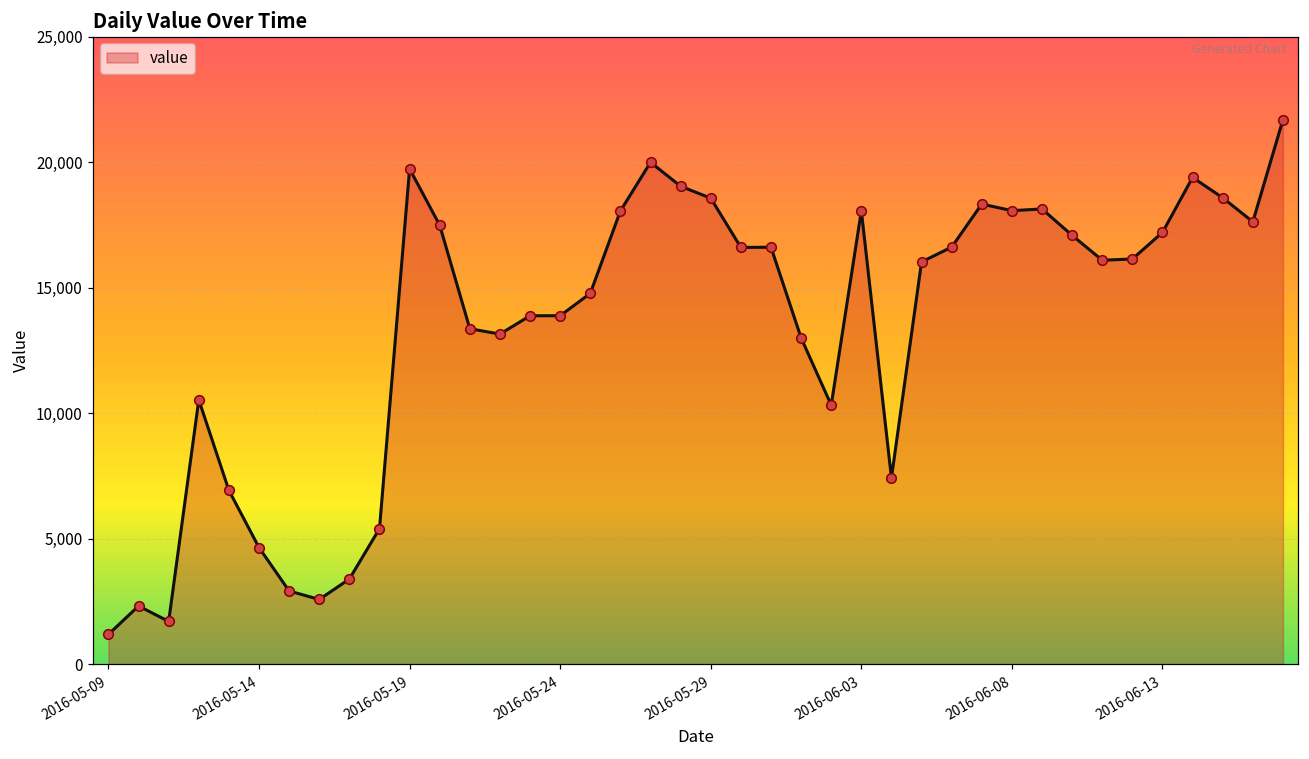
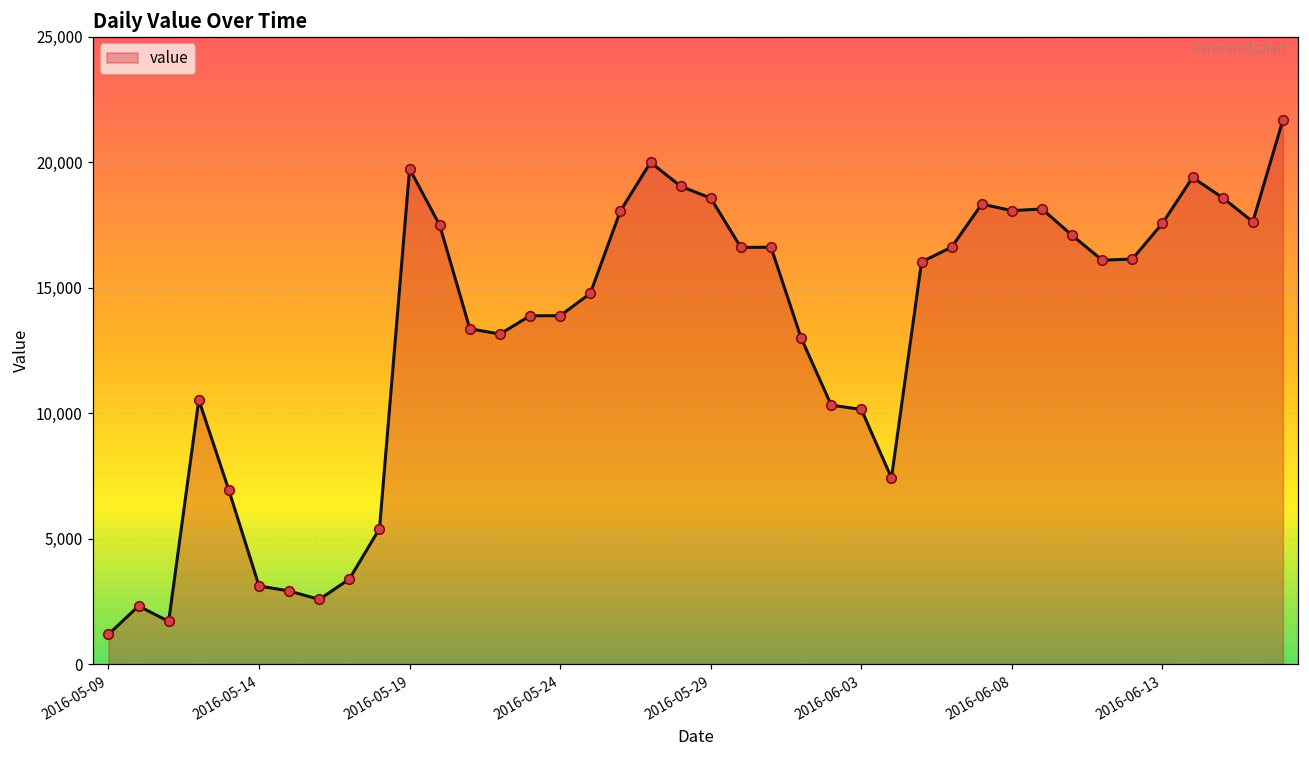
2016-05-14: 4,700 -> 3,100
2016-06-03: 18,100 -> 10,200
2016-06-13: 17,200 -> 17,600
